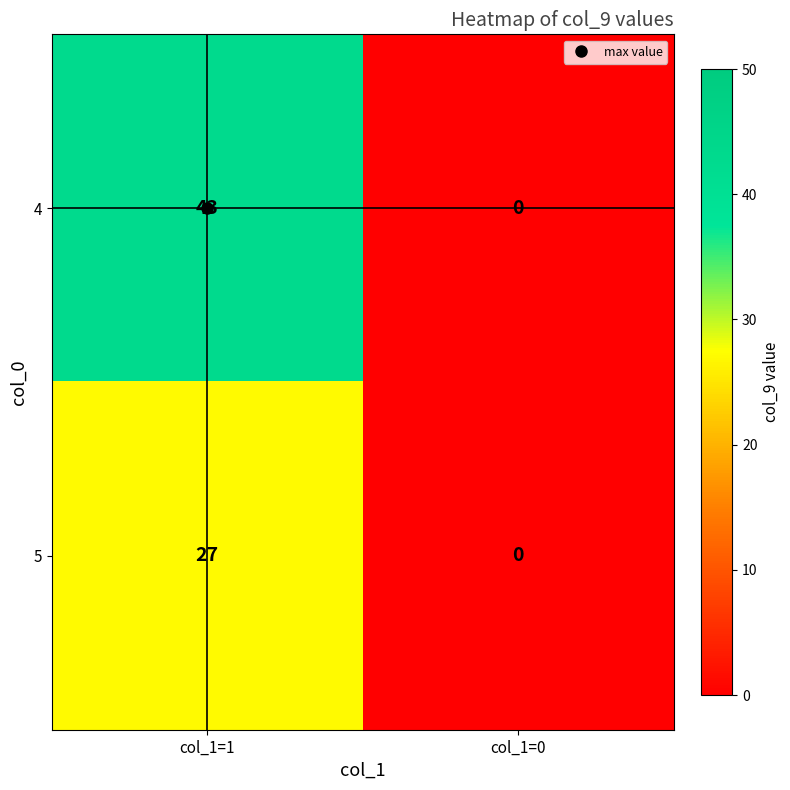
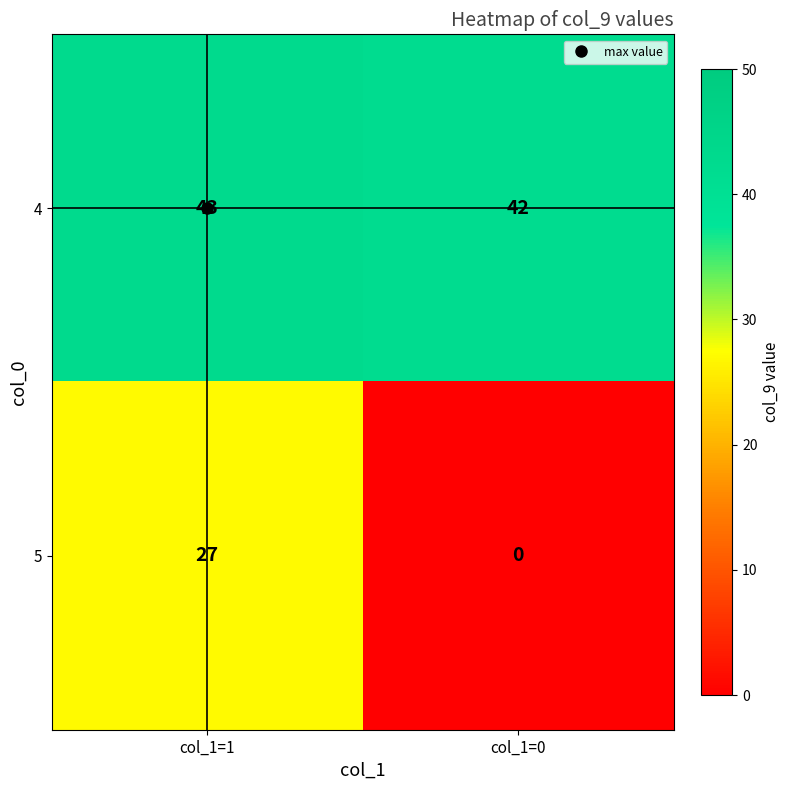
4, col_1=0: 0 -> 42
